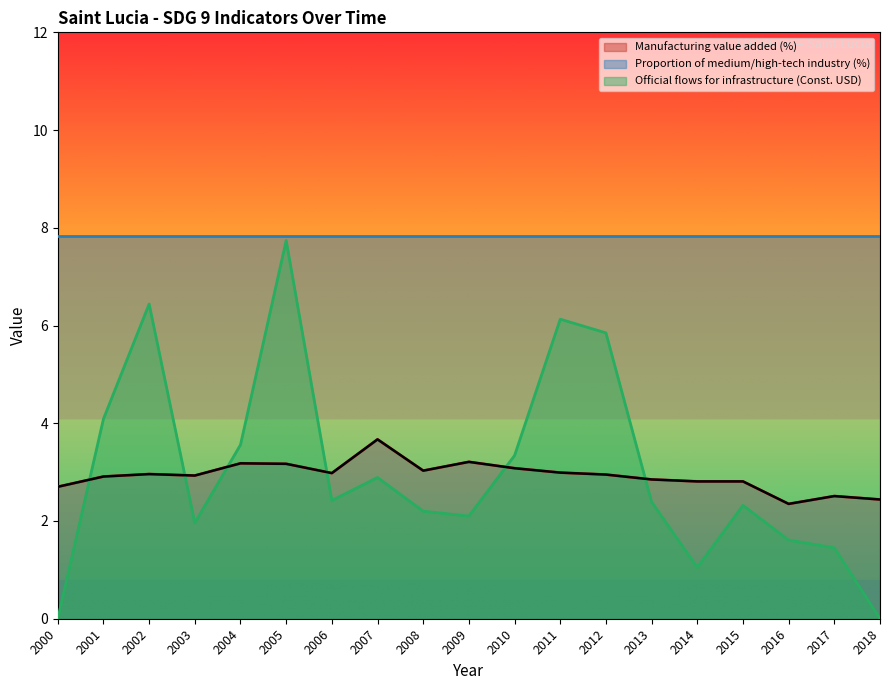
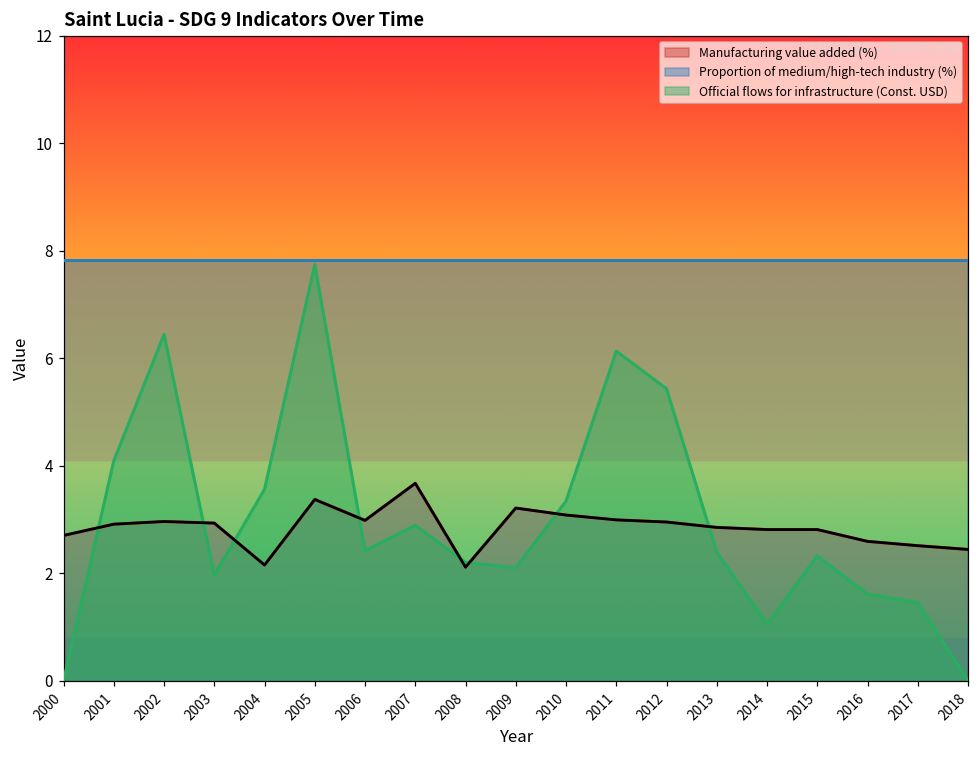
Manufacturing value added (%), 2004: 3.2 -> 2.2
Manufacturing value added (%), 2005: 3.2 -> 3.4
Manufacturing value added (%), 2008: 3.0 -> 2.1
Official flows for infrastructure (Const. USD), 2012: 5.9 -> 5.4
Manufacturing value added (%), 2016: 2.4 -> 2.6
